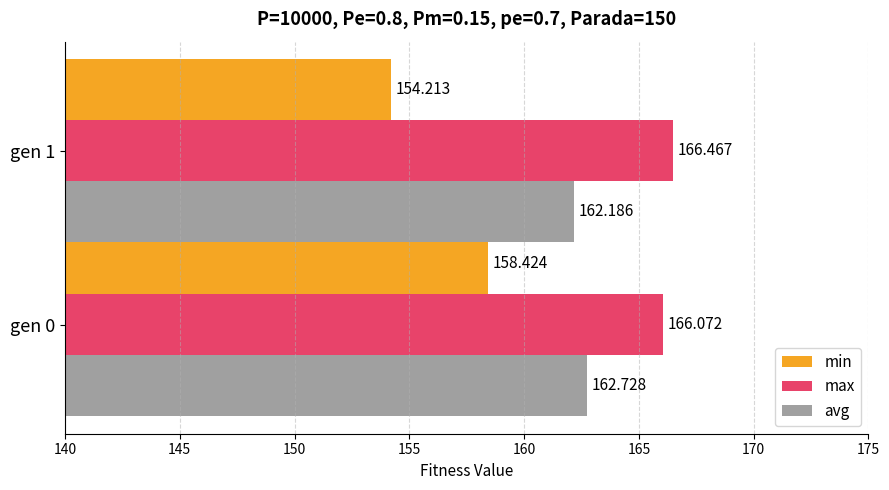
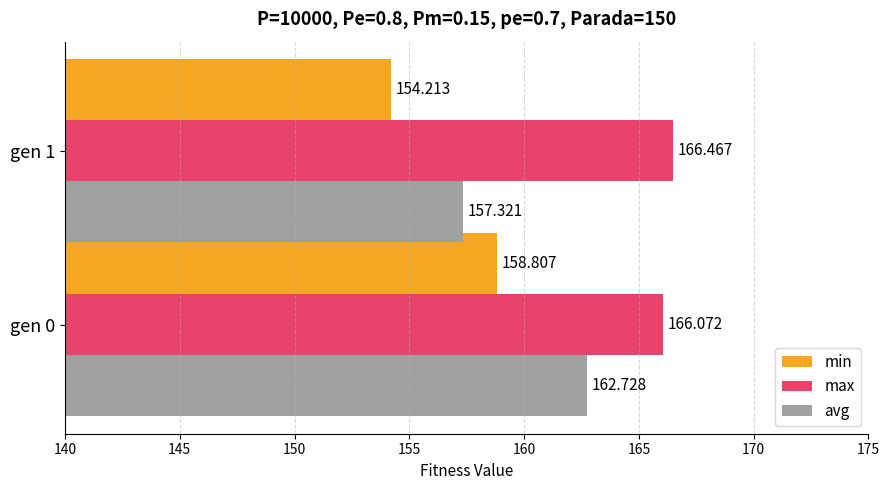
avg, gen 1: 162.186 -> 157.321
min, gen 0: 158.424 -> 158.807
